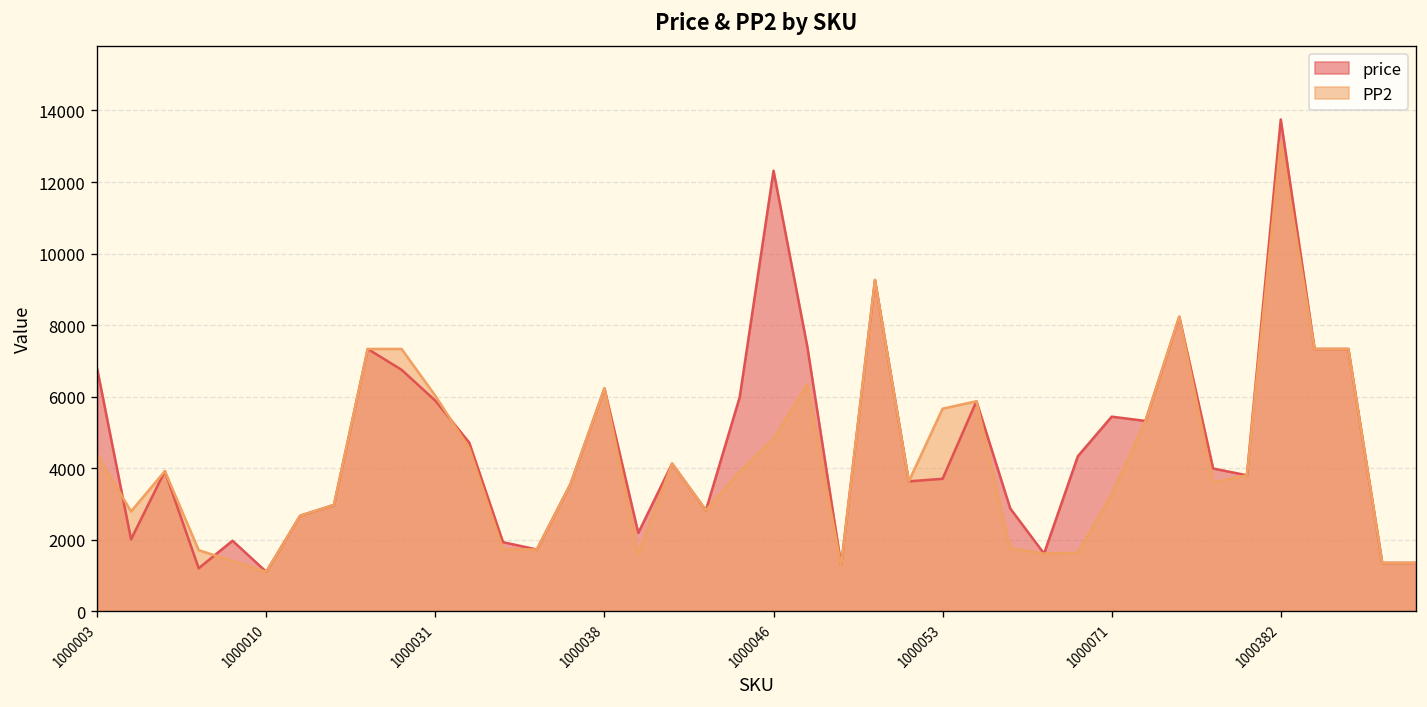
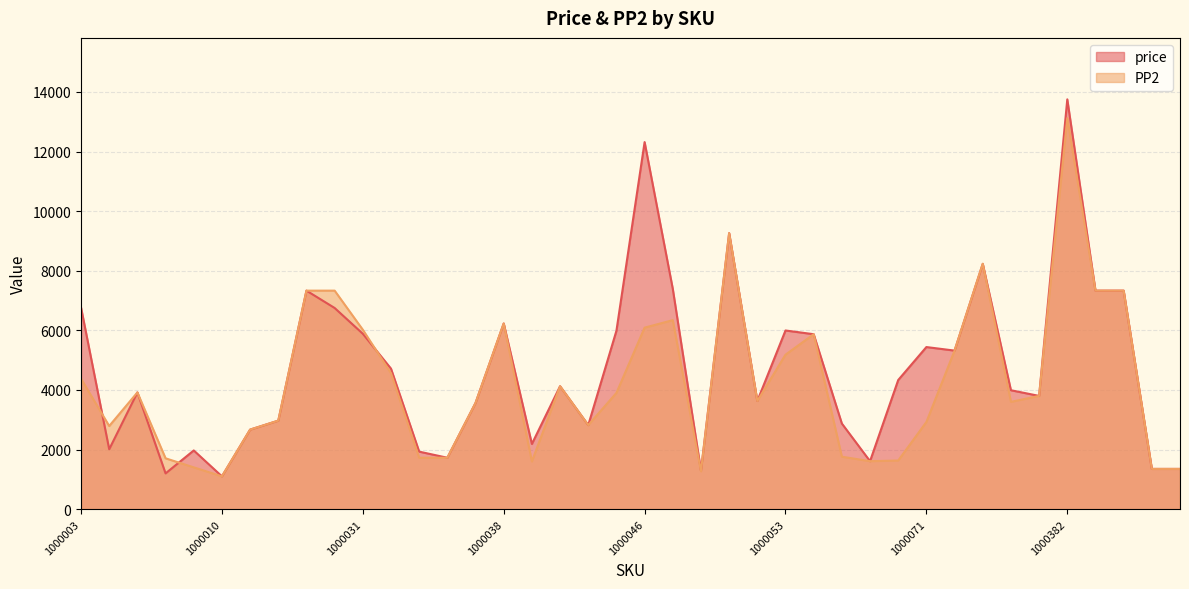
PP2, 1000046: 4800 -> 6100
price, 1000053: 3700 -> 6000
PP2, 1000053: 5700 -> 5200
PP2, 1000071: 3300 -> 2900
